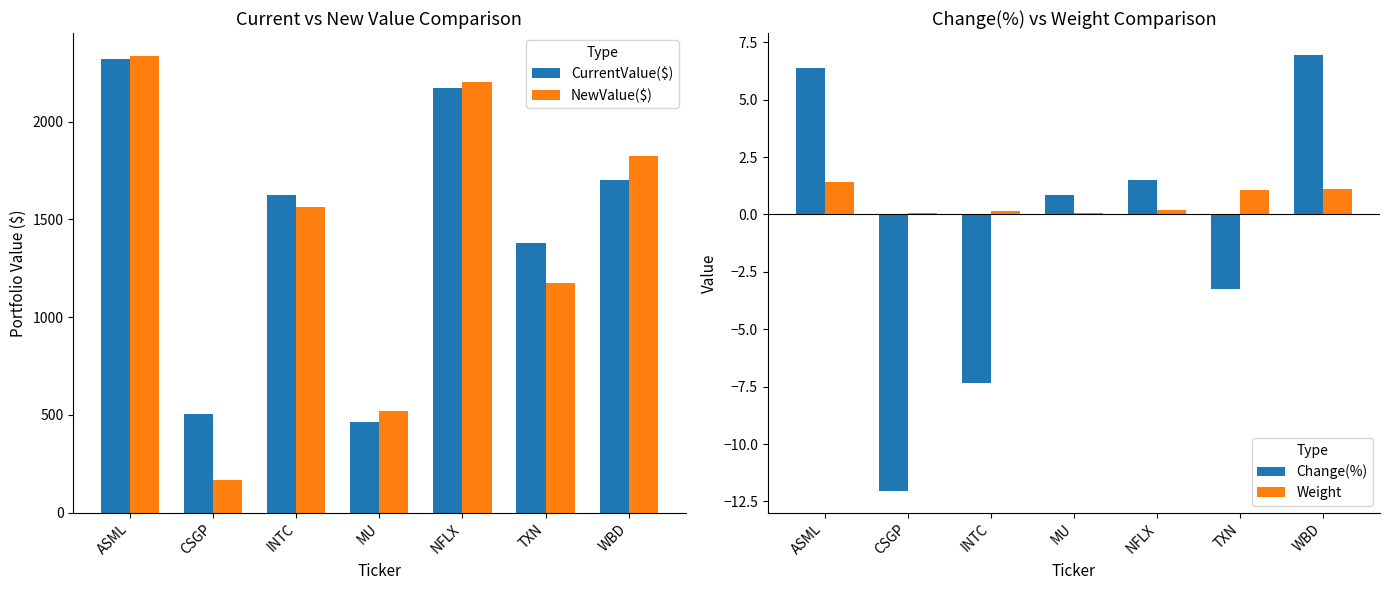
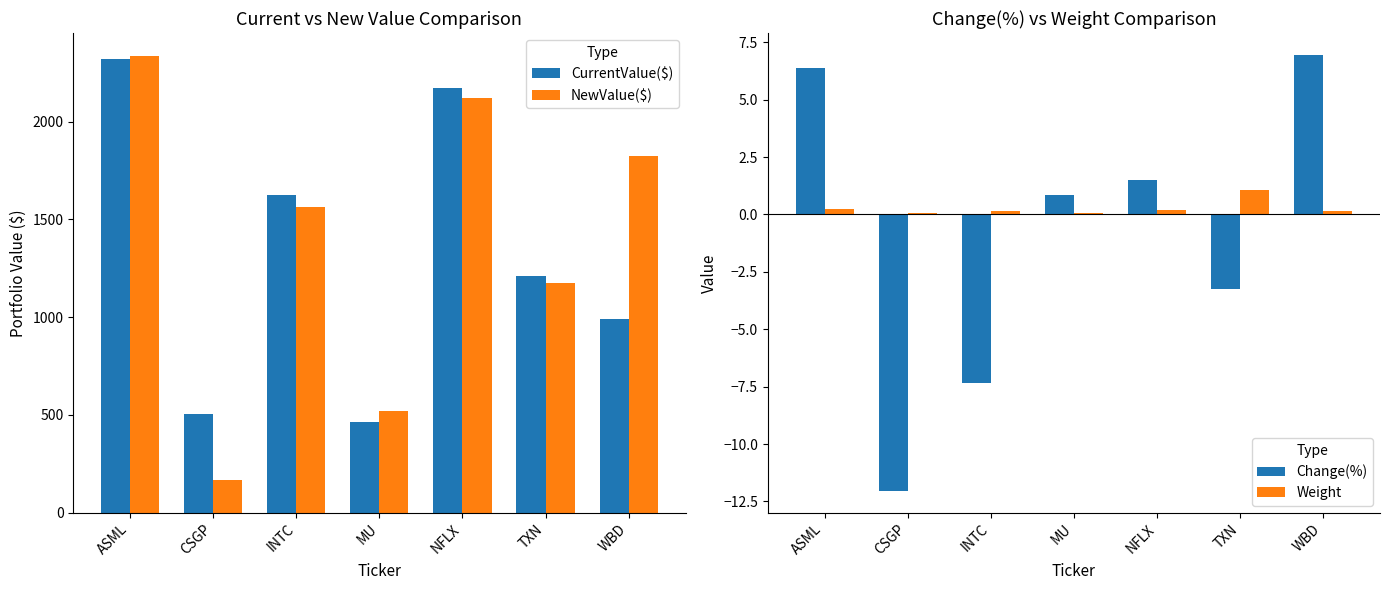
Current vs New Value Comparison, NewValue($), NFLX: 2200 -> 2120
Current vs New Value Comparison, CurrentValue($), TXN: 1380 -> 1210
Current vs New Value Comparison, CurrentValue($), WBD: 1700 -> 990
Change(%) vs Weight Comparison, Weight, ASML: 1.4 -> 0.2
Change(%) vs Weight Comparison, Weight, WBD: 1.1 -> 0.2
